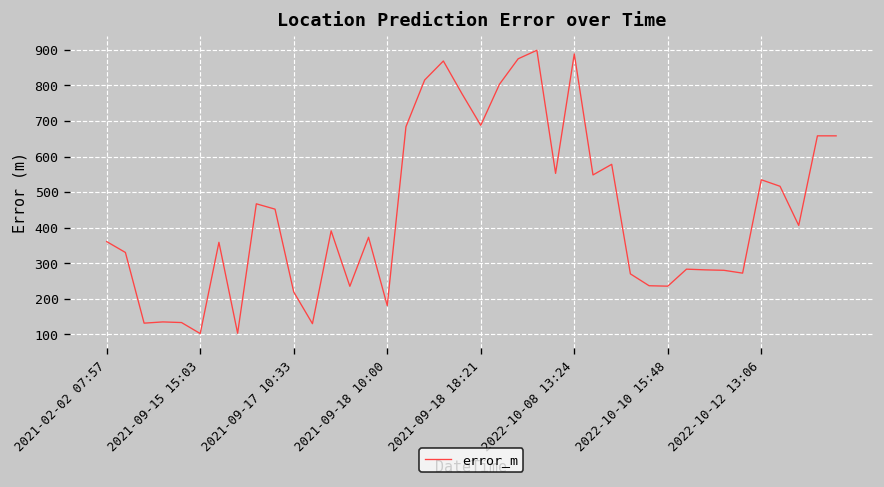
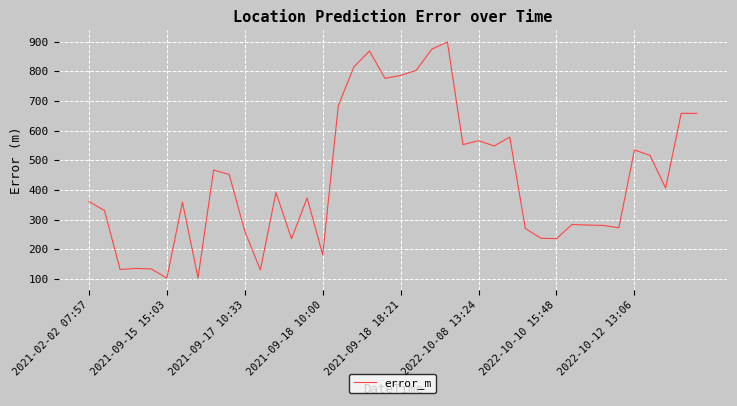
2021-09-17 10:33: 220 -> 260
2021-09-18 18:21: 690 -> 790
2022-10-08 13:24: 890 -> 570
